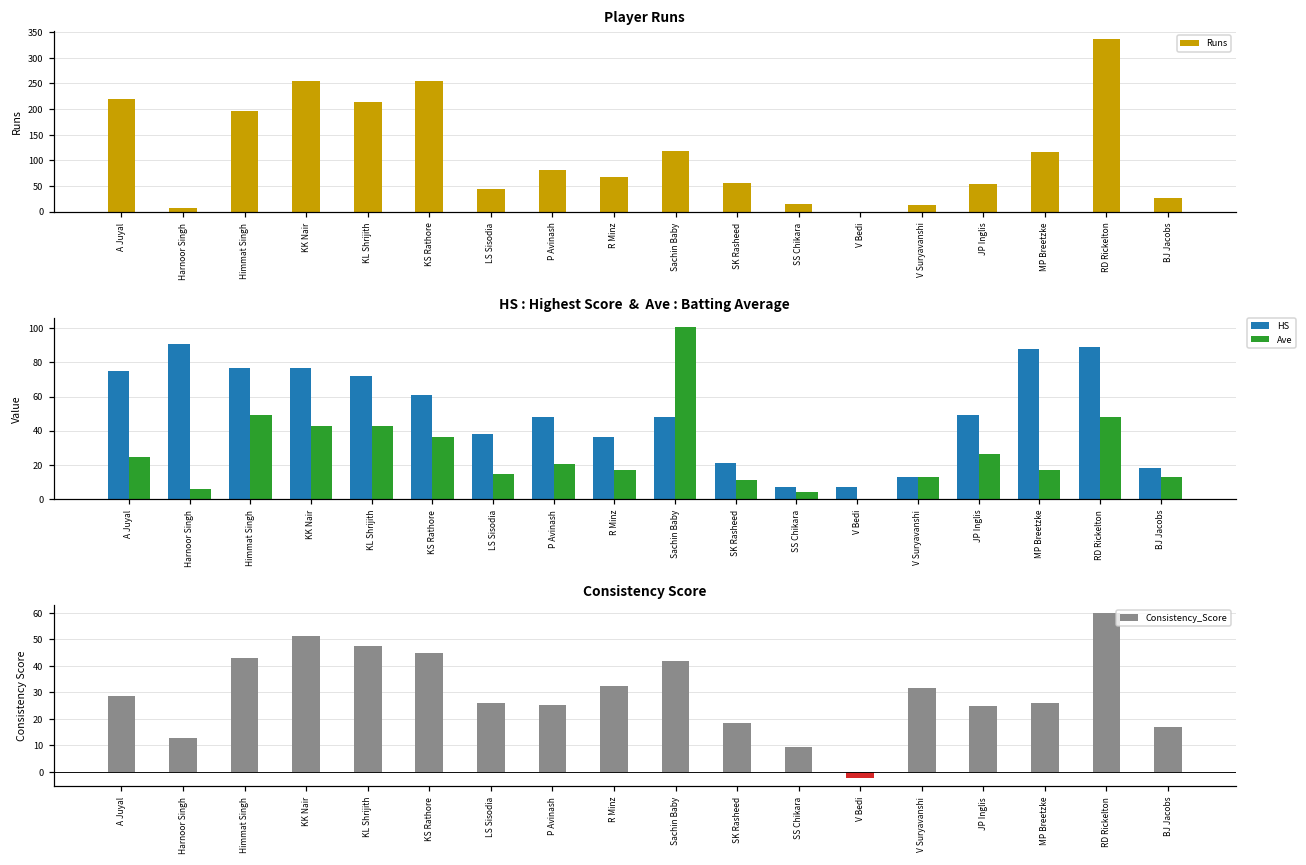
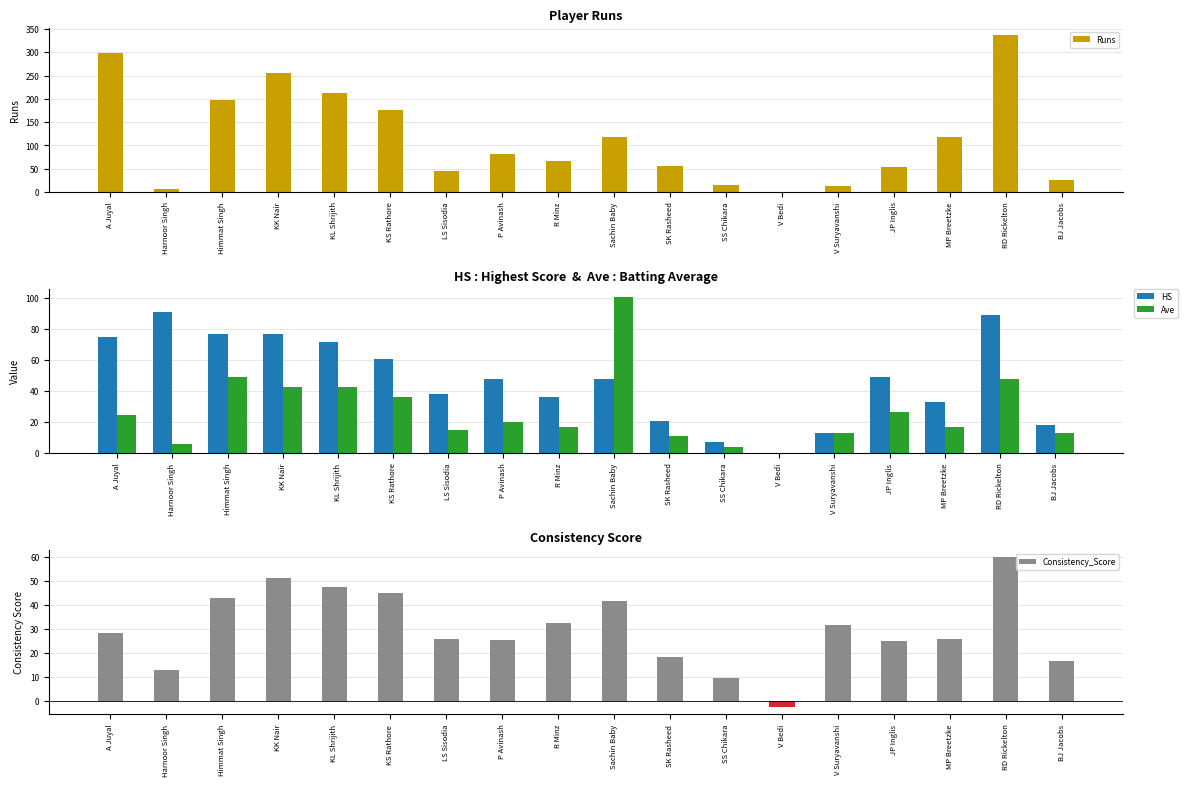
Player Runs, A Juyal: 220 -> 300
Player Runs, KS Rathore: 250 -> 180
HS : Highest Score & Ave : Batting Average, HS, V Bedi: 7 -> 0
HS : Highest Score & Ave : Batting Average, HS, MP Breetzke: 88 -> 33
